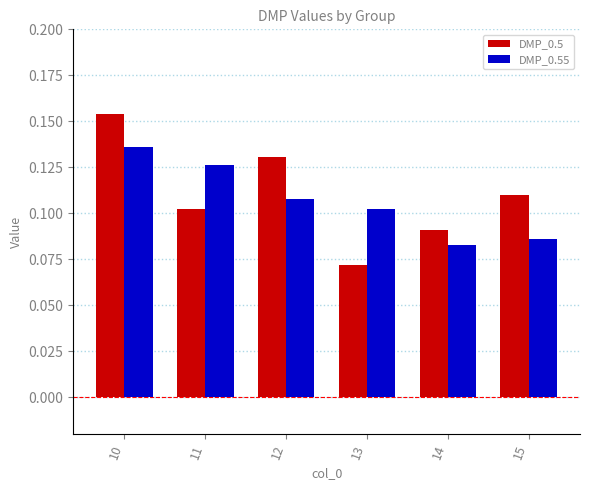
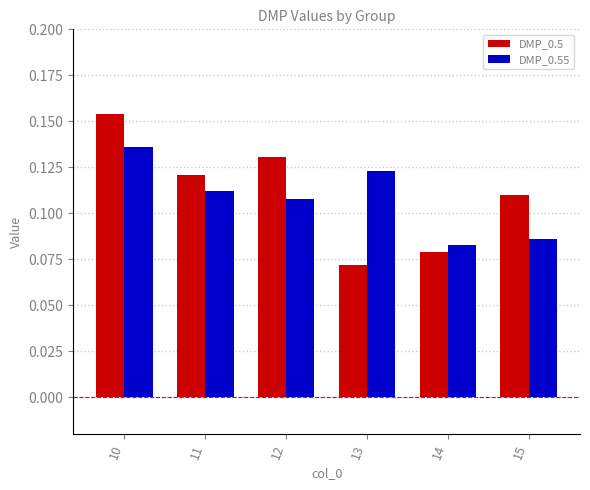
DMP_0.5, 11: 0.102 -> 0.121
DMP_0.55, 11: 0.126 -> 0.112
DMP_0.55, 13: 0.102 -> 0.123
DMP_0.5, 14: 0.091 -> 0.079
